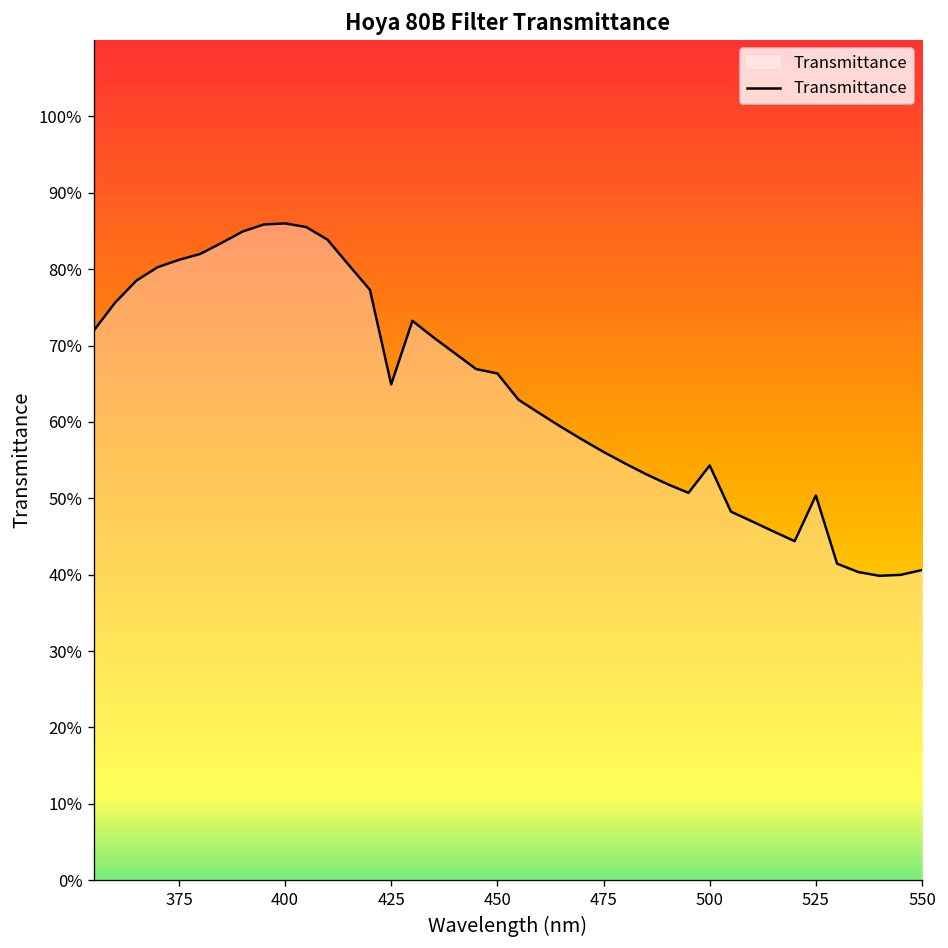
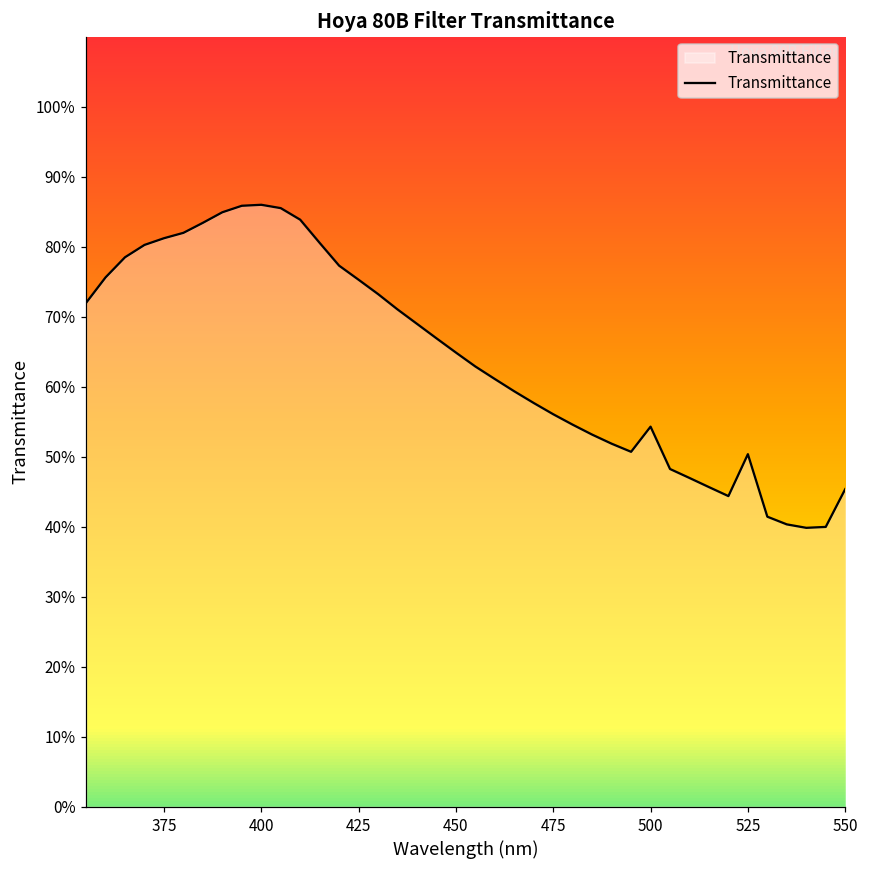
425: 65% -> 75%
450: 66% -> 65%
550: 41% -> 45%
